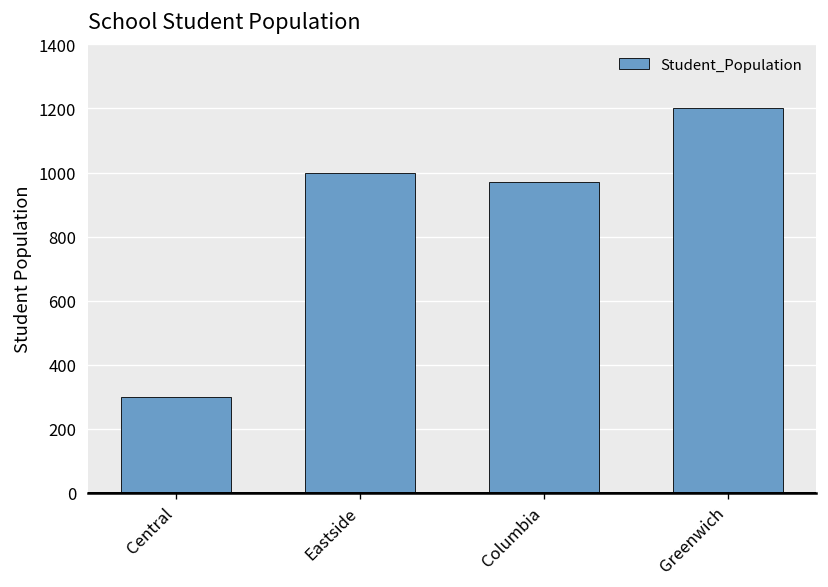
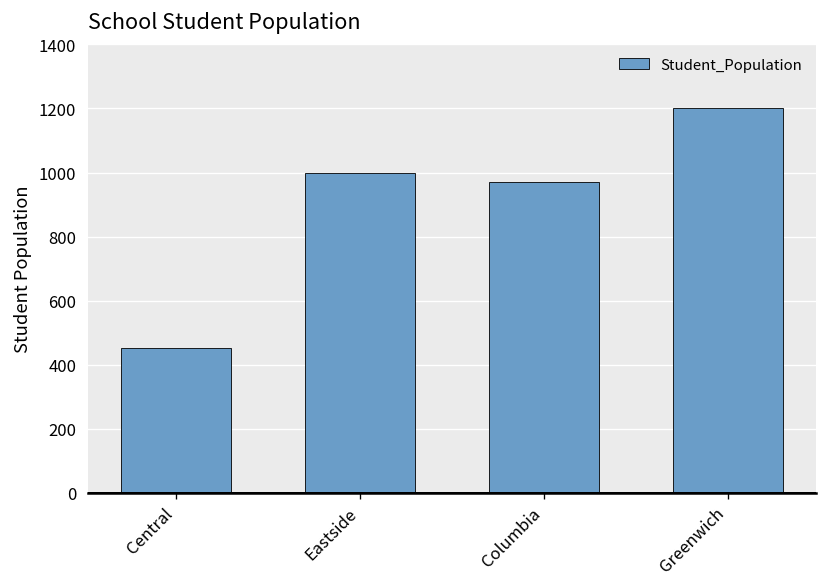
Central: 300 -> 450
